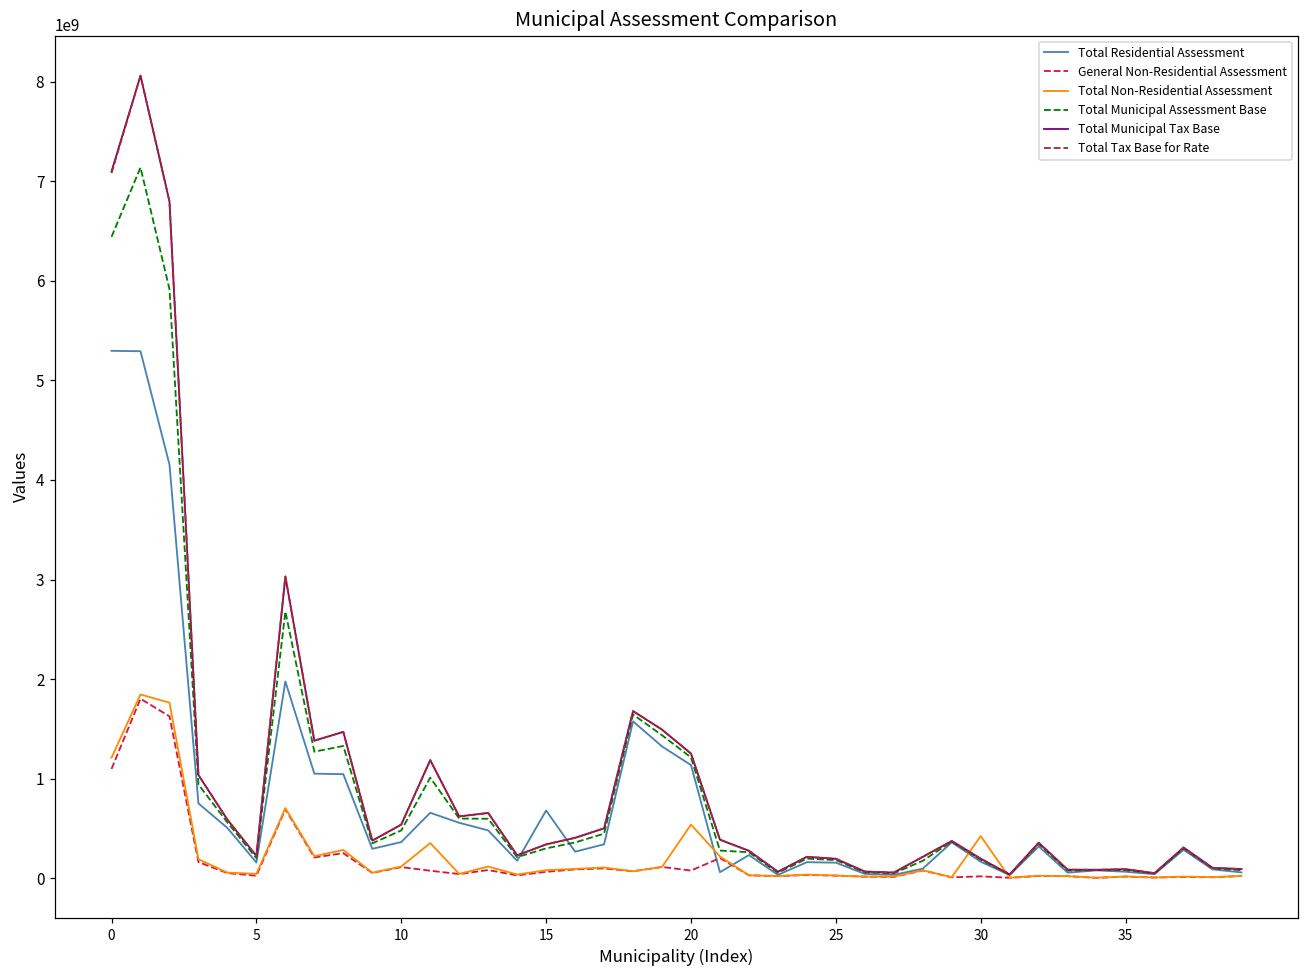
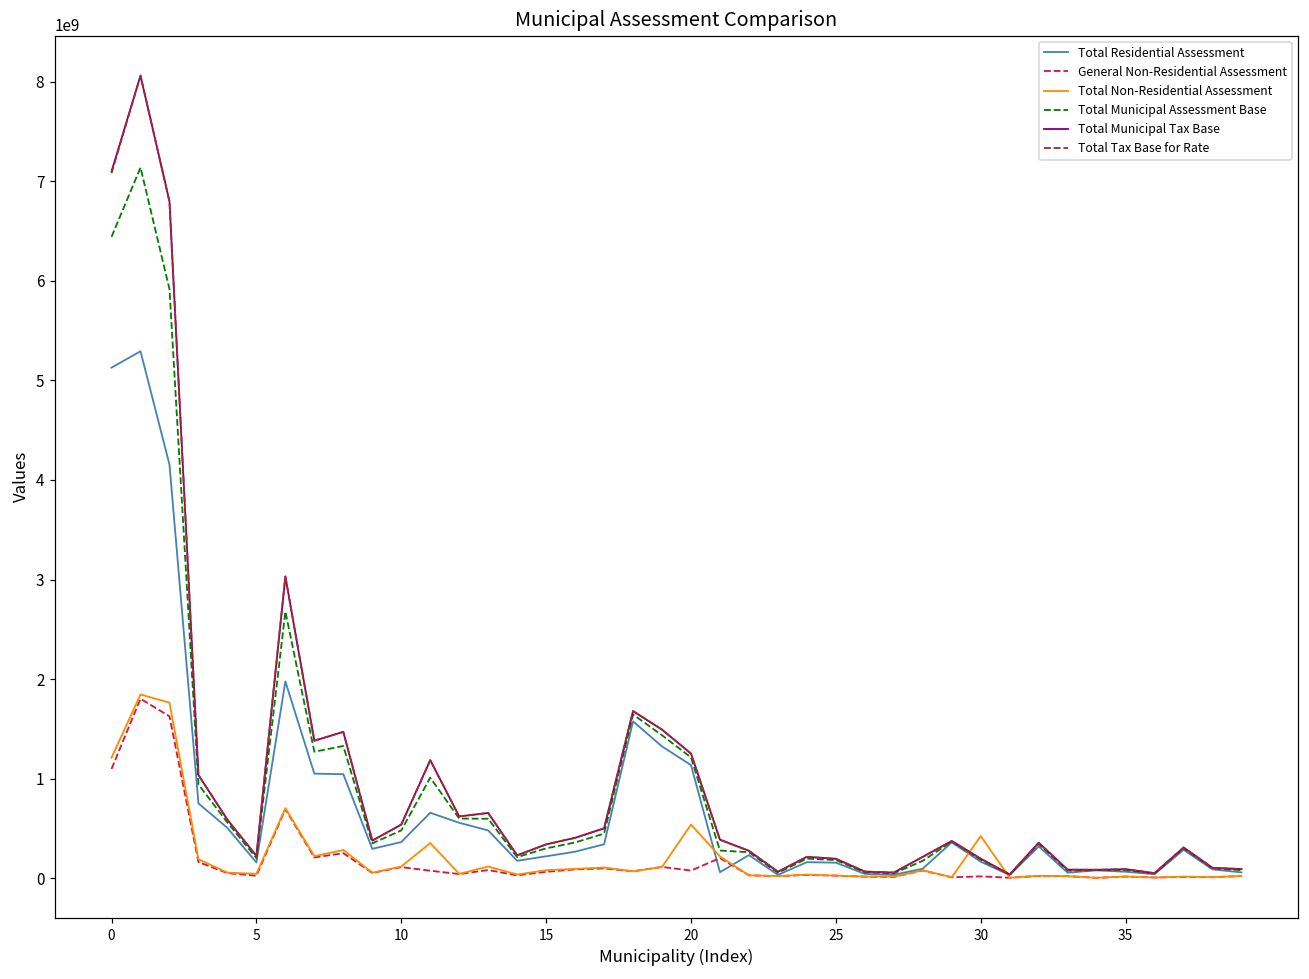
Total Residential Assessment, 0: 5300000000 -> 5100000000
Total Residential Assessment, 15: 700000000 -> 200000000
